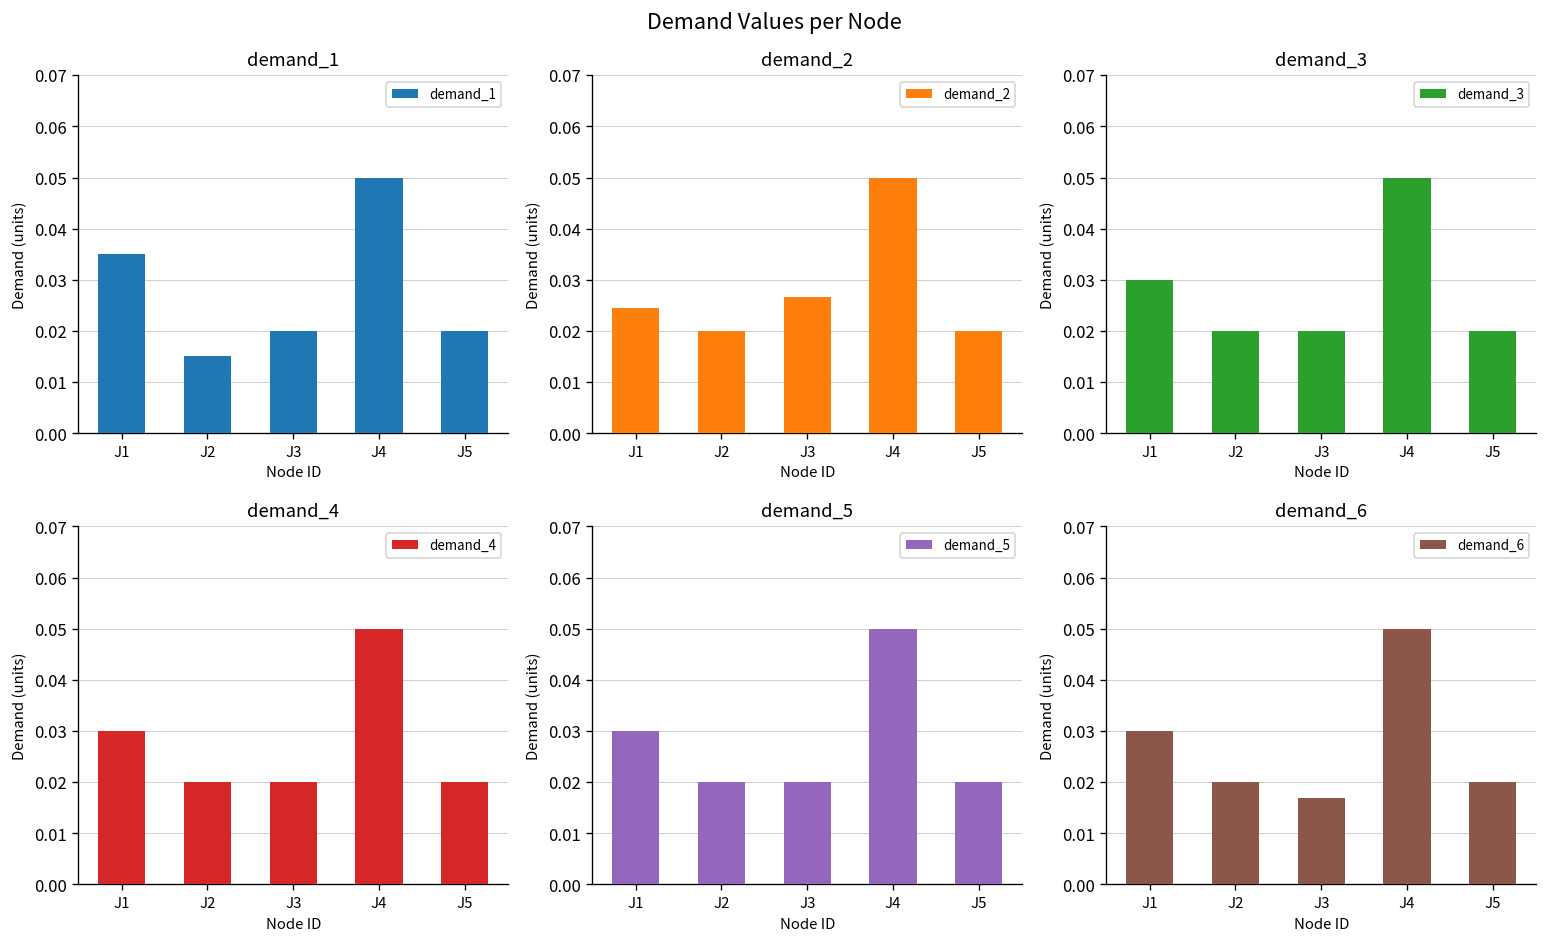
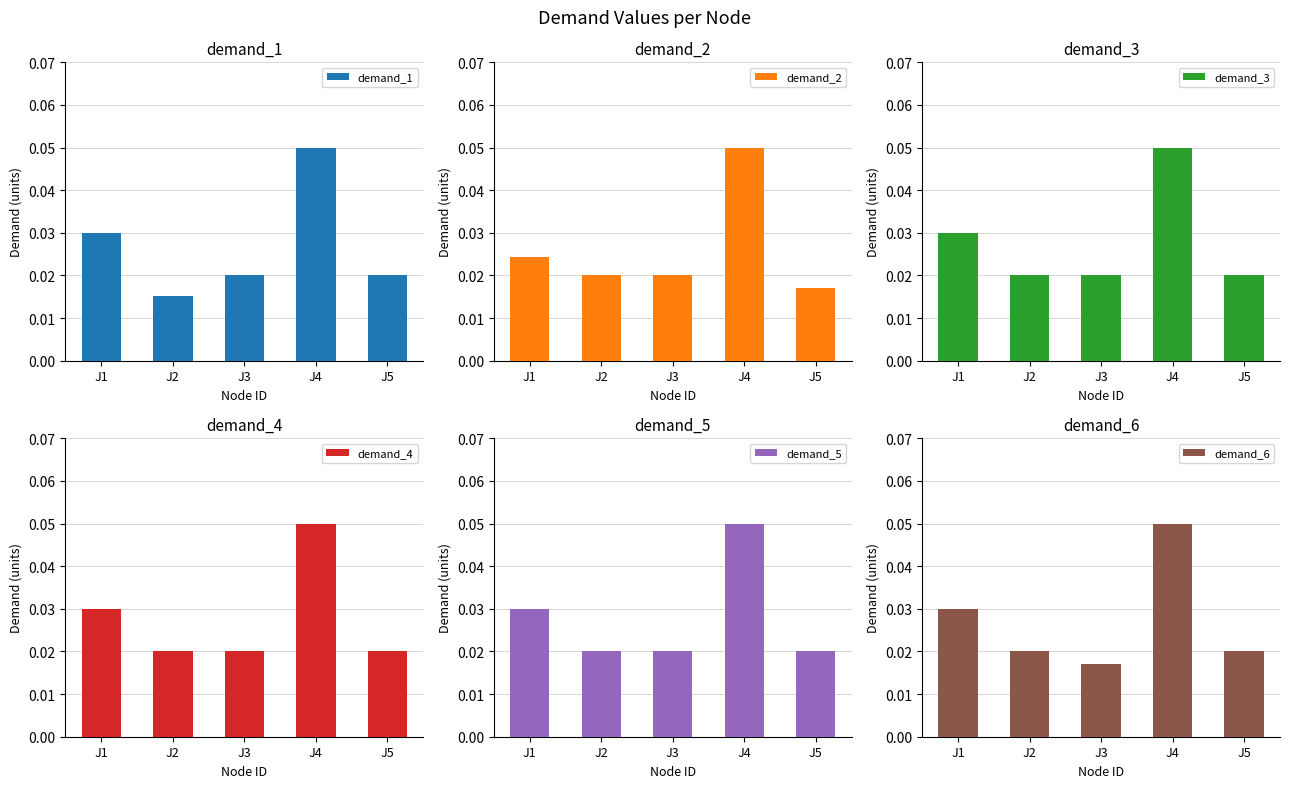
demand_1, J1: 0.035 -> 0.030
demand_2, J3: 0.027 -> 0.020
demand_2, J5: 0.020 -> 0.017
